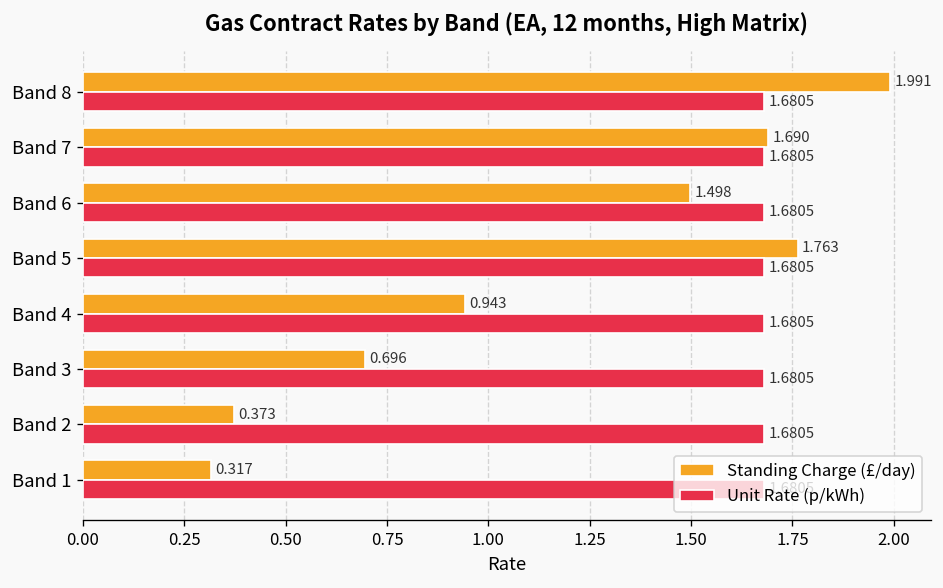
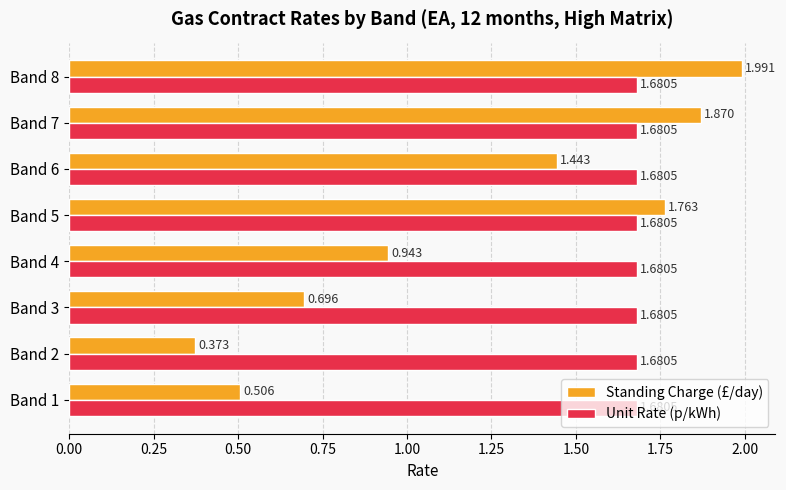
Standing Charge (£/day), Band 7: 1.690 -> 1.870
Standing Charge (£/day), Band 6: 1.498 -> 1.443
Standing Charge (£/day), Band 1: 0.317 -> 0.506
